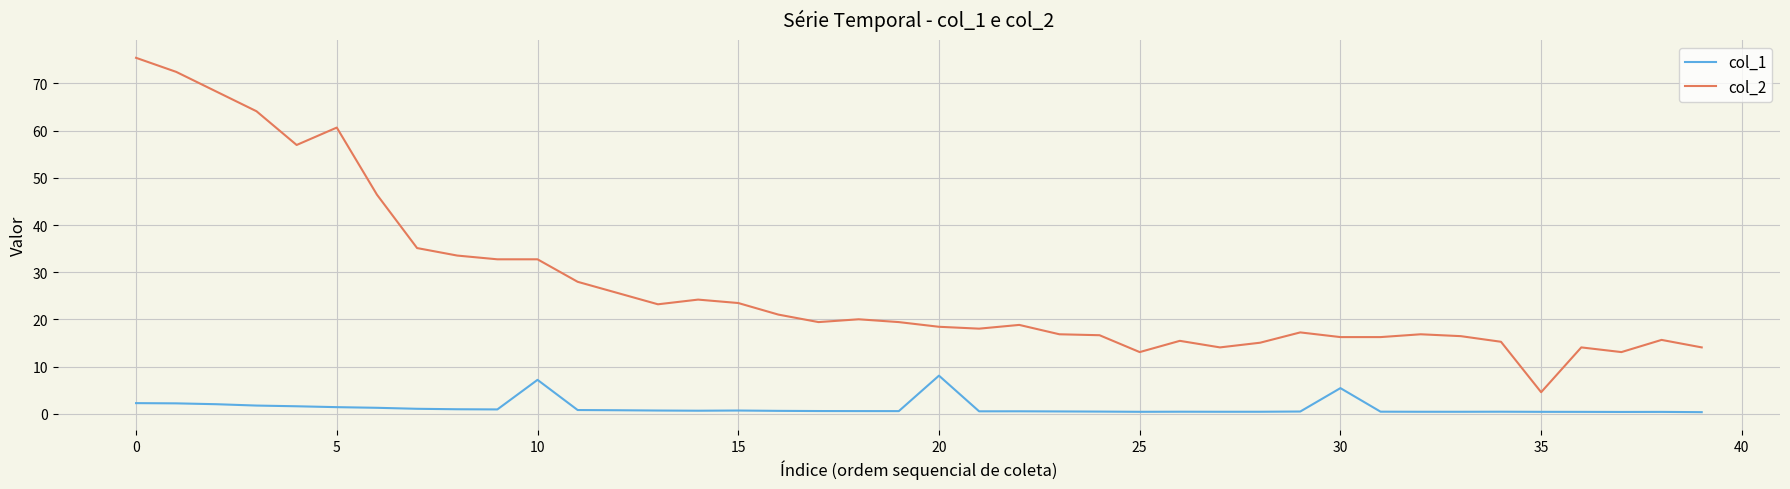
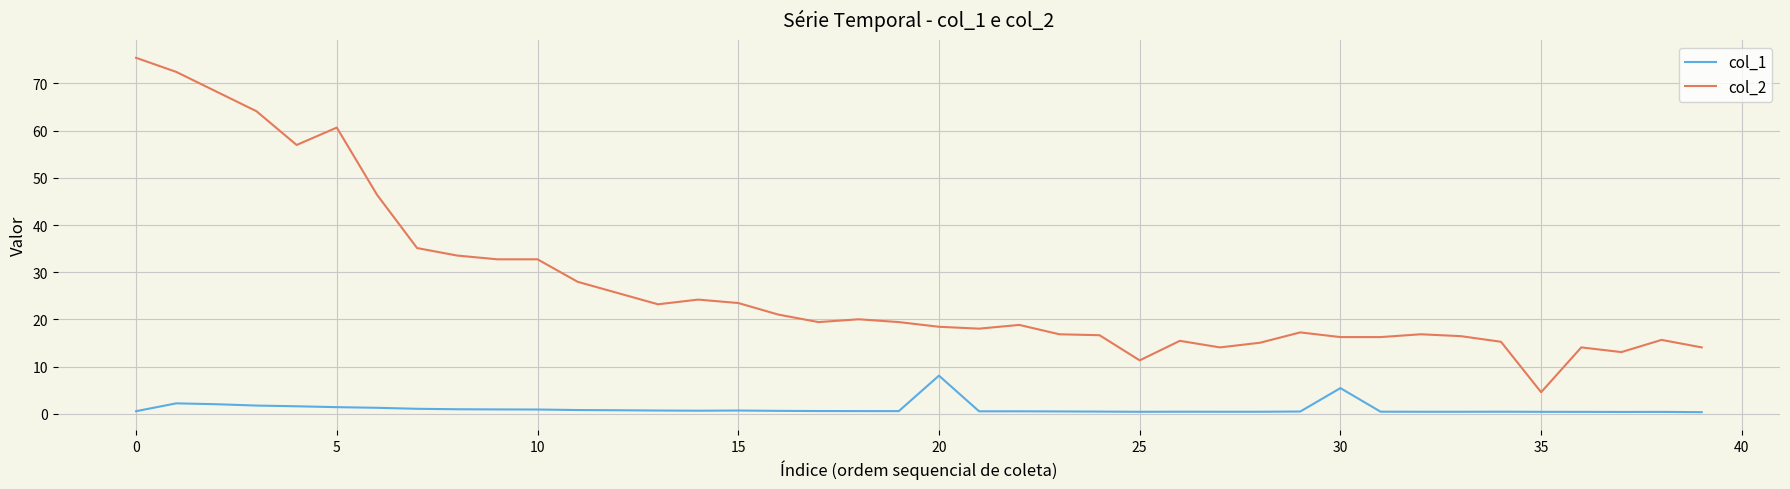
col_1, 0: 2 -> 1
col_1, 10: 7 -> 1
col_2, 25: 13 -> 11
